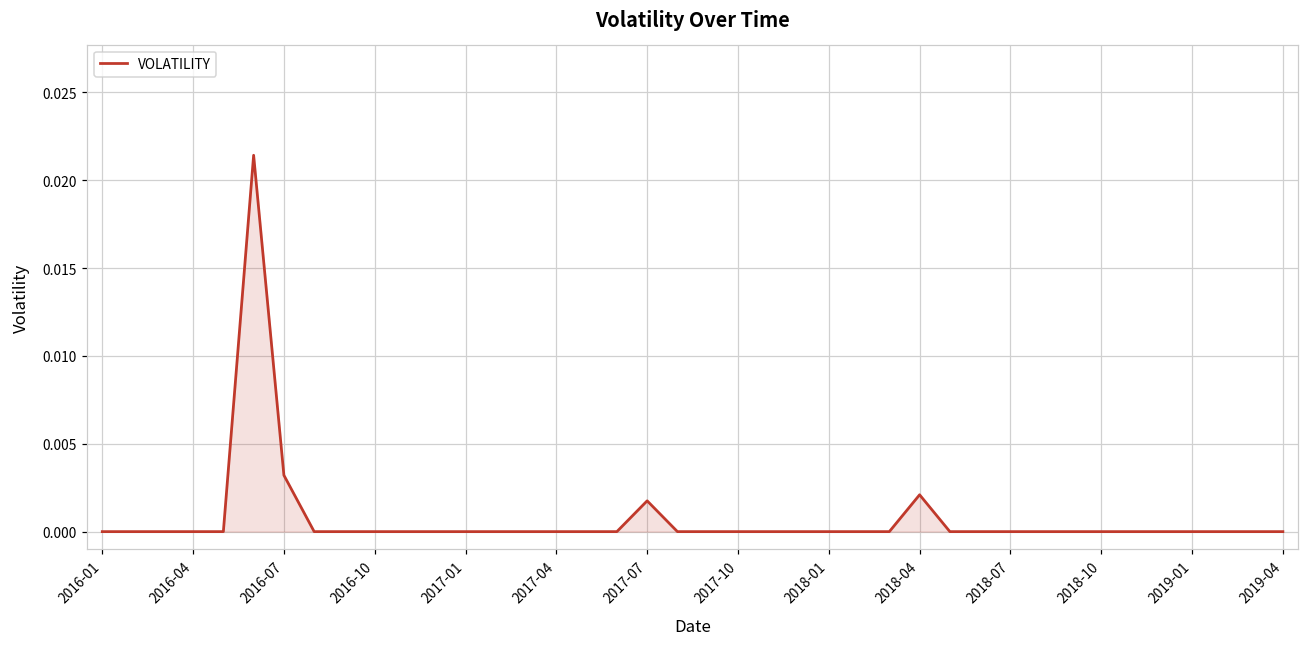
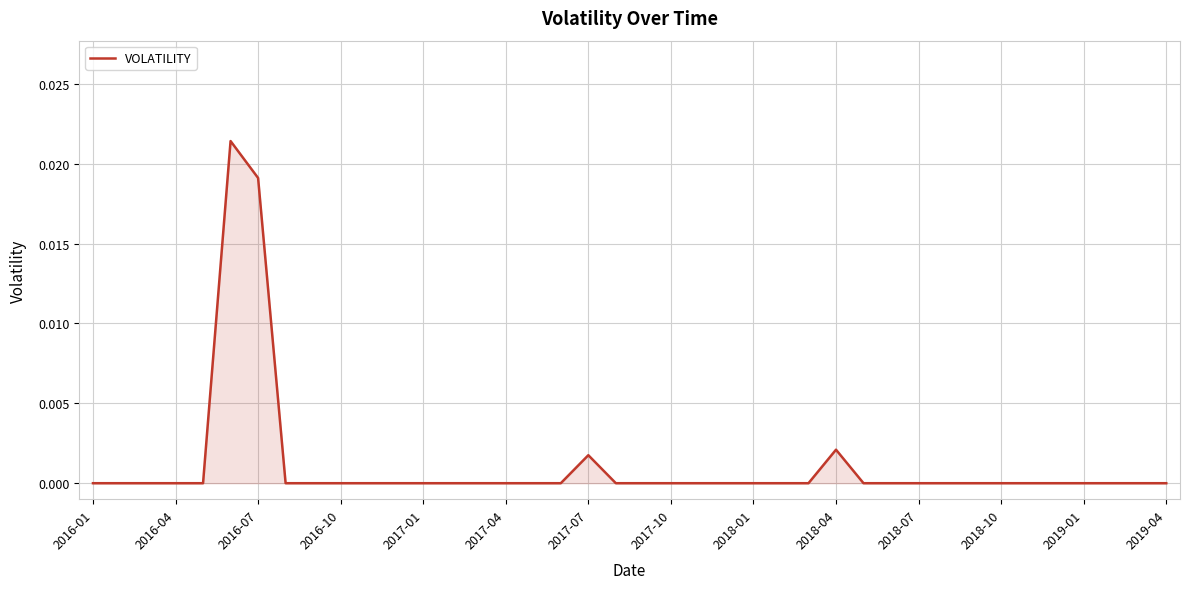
2016-07: 0.0032 -> 0.0191
